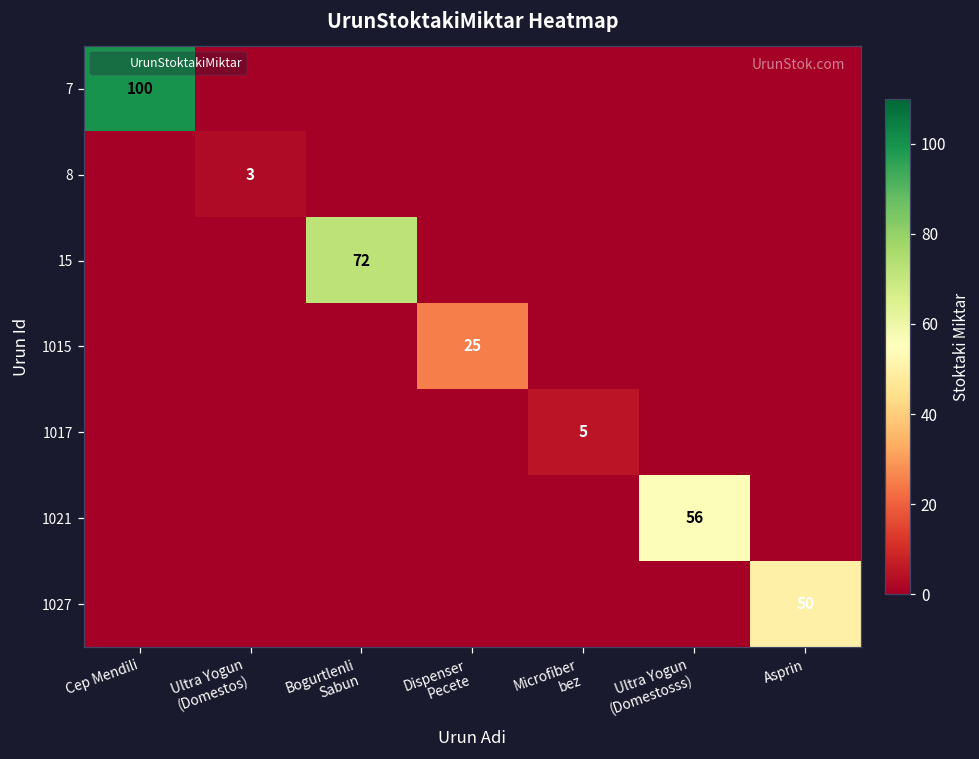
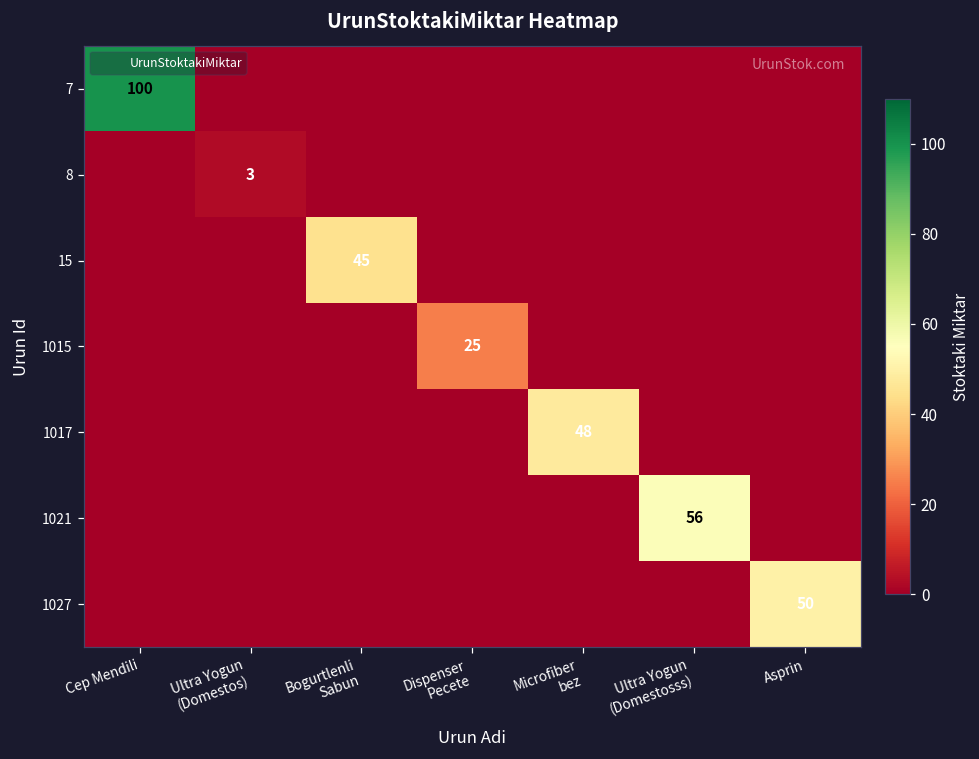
15, Bogurtlenli Sabun: 72 -> 45
1017, Microfiber bez: 5 -> 48
